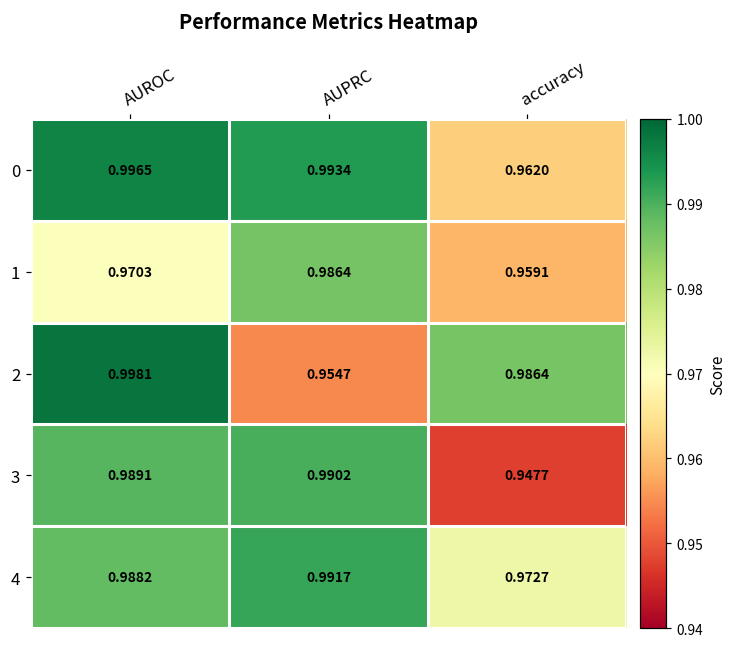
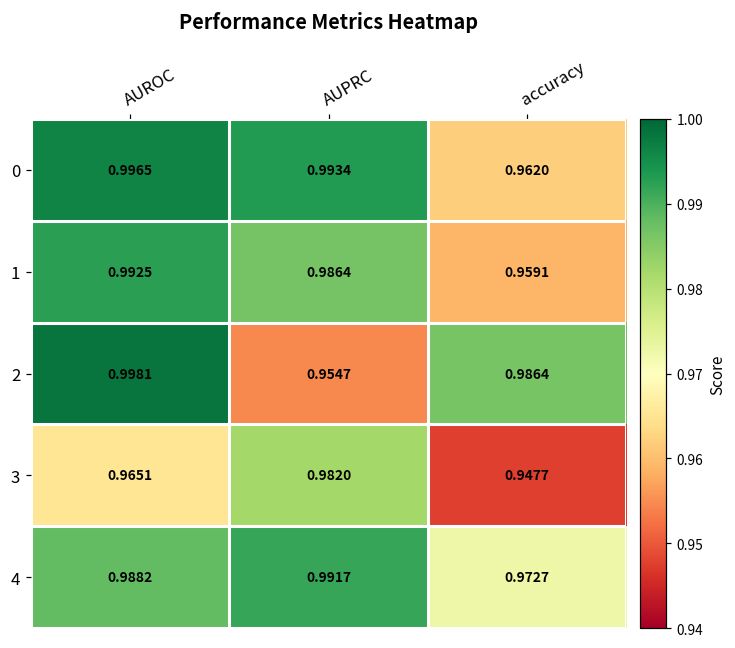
1, AUROC: 0.9703 -> 0.9925
3, AUROC: 0.9891 -> 0.9651
3, AUPRC: 0.9902 -> 0.9820
